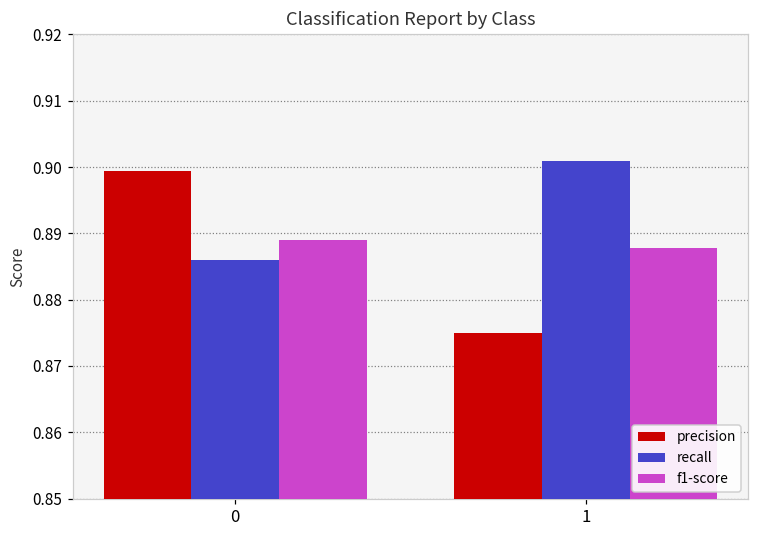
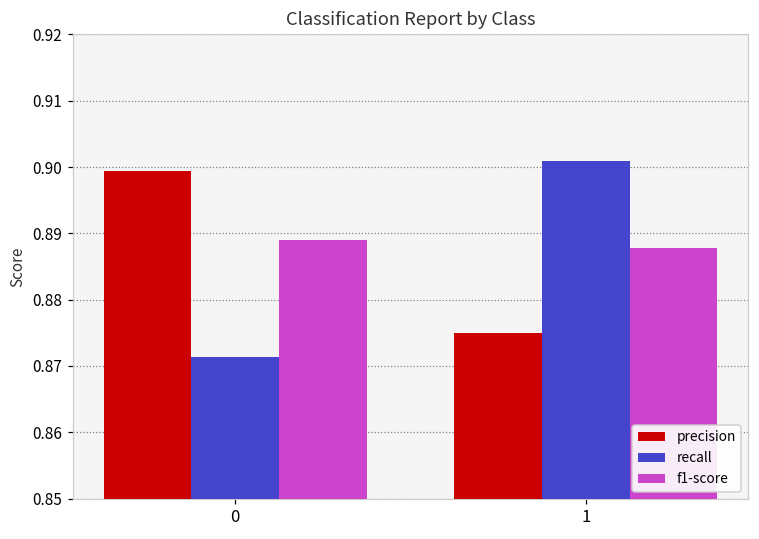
recall, 0: 0.886 -> 0.871
